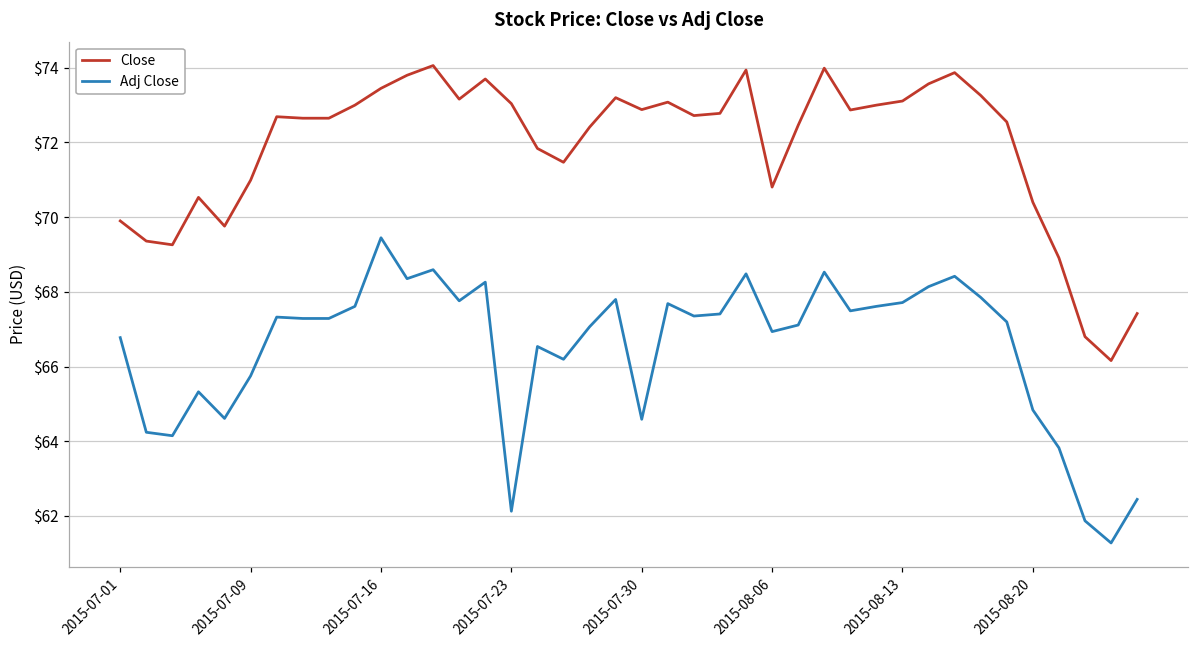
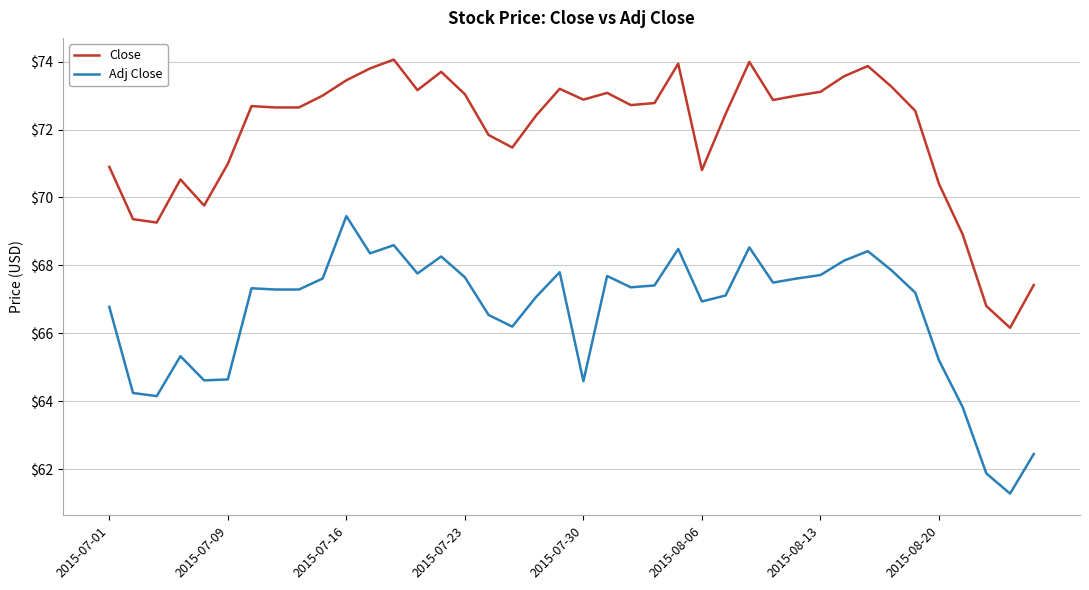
Close, 2015-07-01: $69.9 -> $70.9
Adj Close, 2015-07-09: $65.8 -> $64.6
Adj Close, 2015-07-23: $62.1 -> $67.6
Adj Close, 2015-08-20: $64.8 -> $65.2
